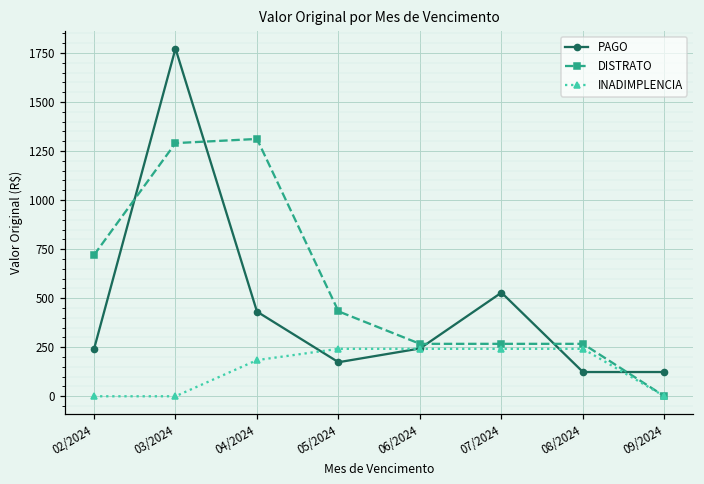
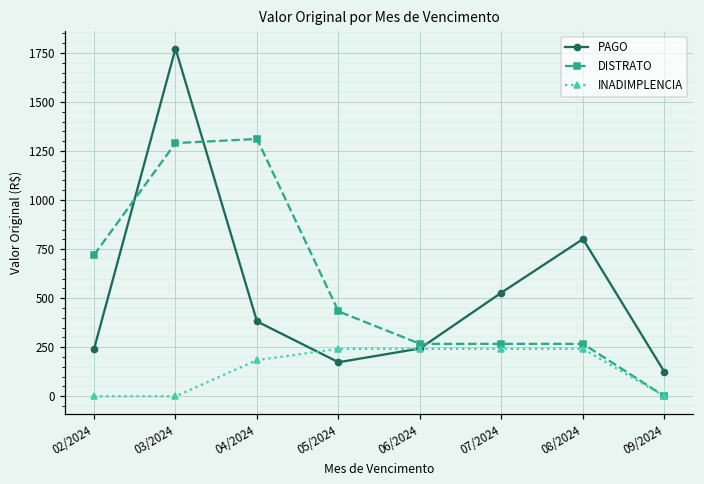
PAGO, 04/2024: 430 -> 380
PAGO, 08/2024: 120 -> 800
